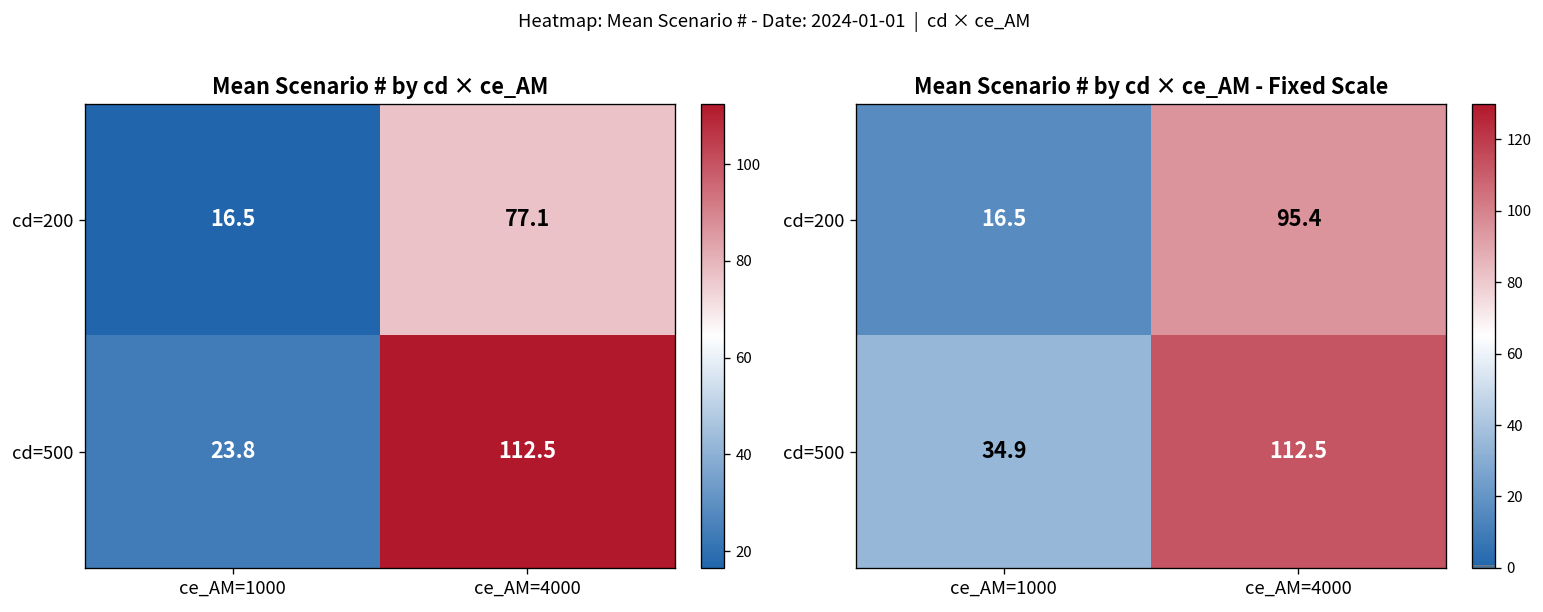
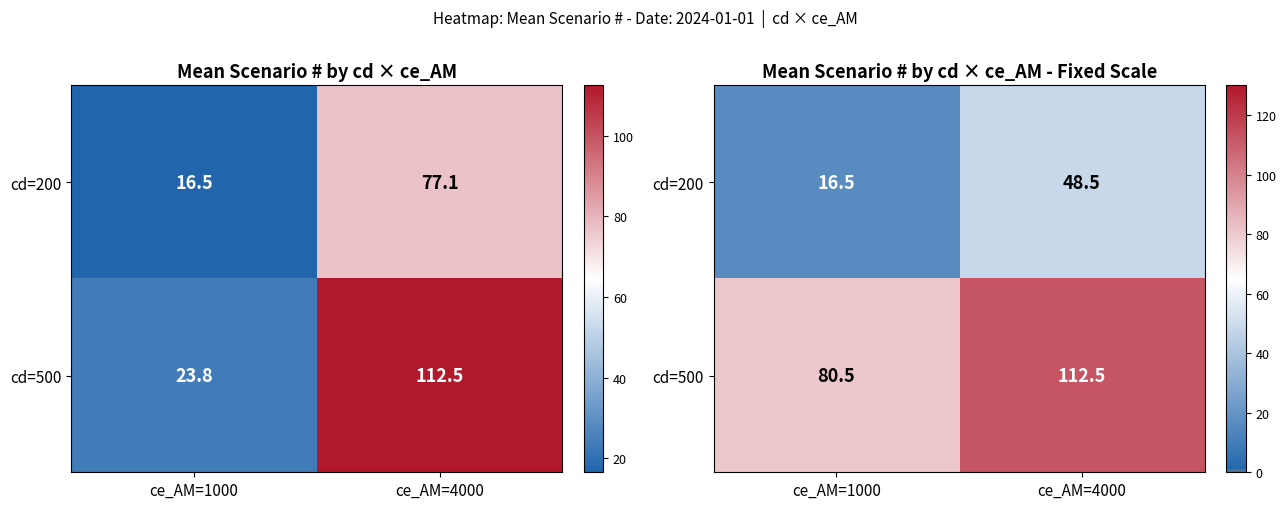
Mean Scenario # by cd × ce_AM - Fixed Scale, cd=200, ce_AM=4000: 95.4 -> 48.5
Mean Scenario # by cd × ce_AM - Fixed Scale, cd=500, ce_AM=1000: 34.9 -> 80.5
